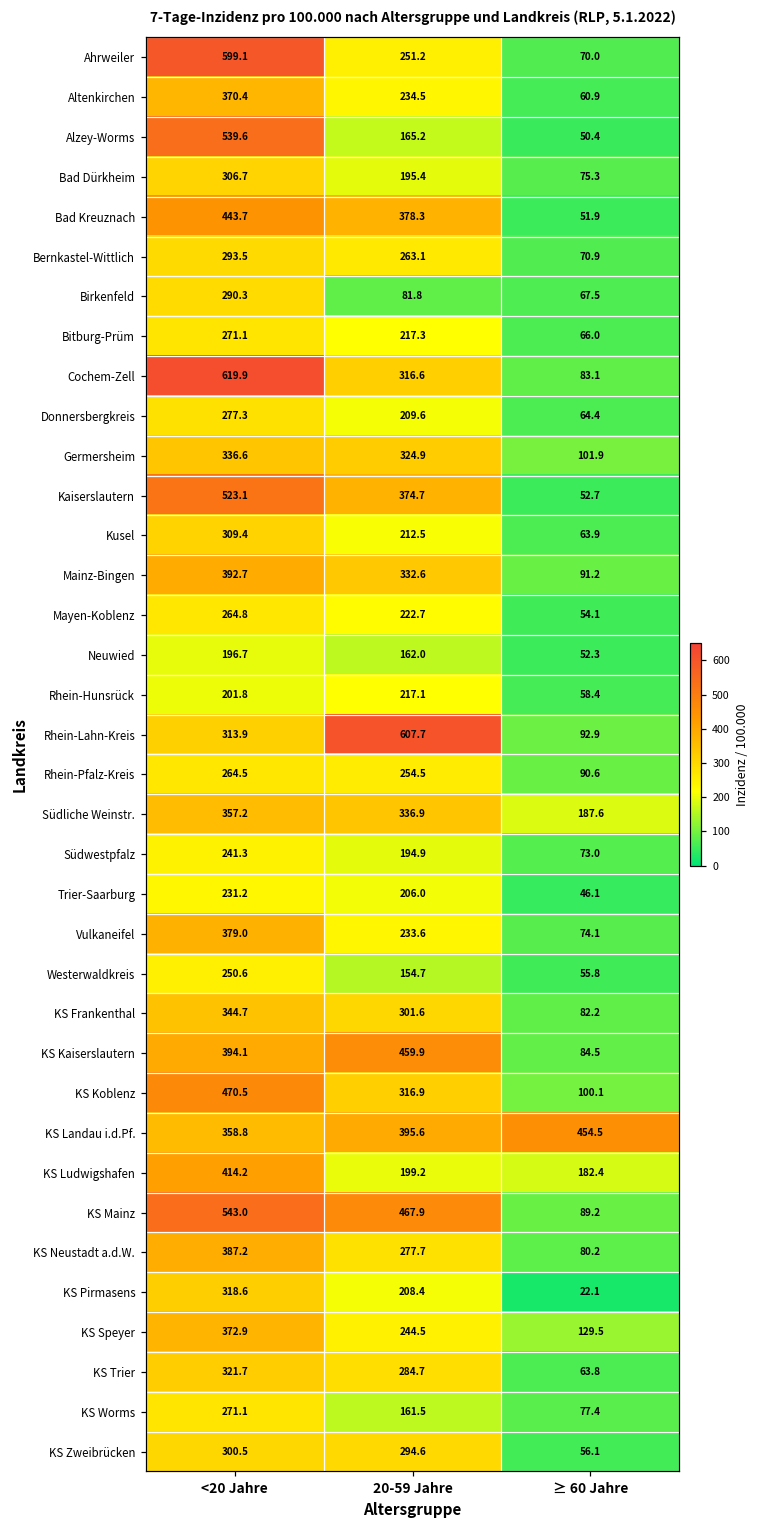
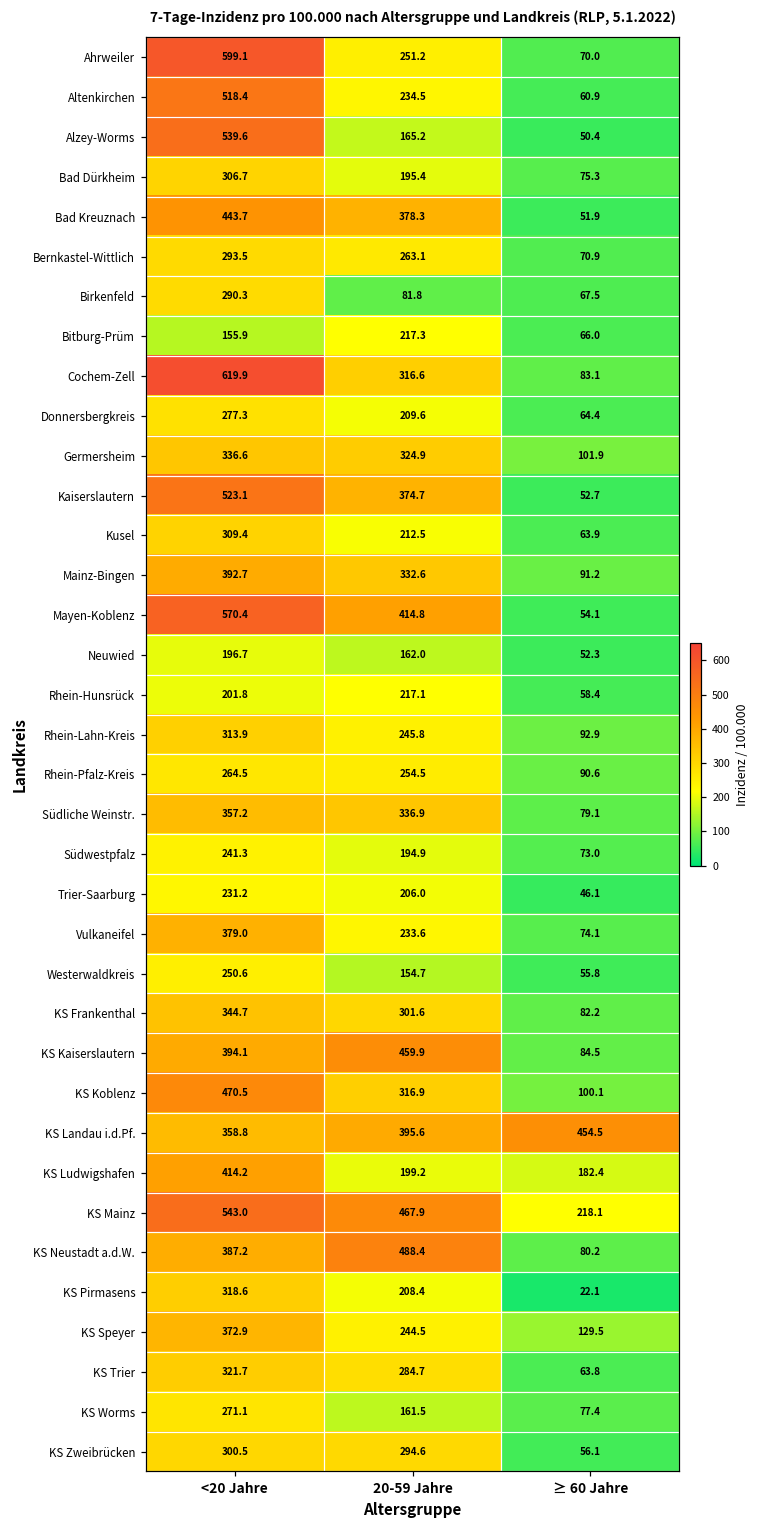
Altenkirchen, <20 Jahre: 370.4 -> 518.4
Bitburg-Prüm, <20 Jahre: 271.1 -> 155.9
Mayen-Koblenz, <20 Jahre: 264.8 -> 570.4
Mayen-Koblenz, 20-59 Jahre: 222.7 -> 414.8
Rhein-Lahn-Kreis, 20-59 Jahre: 607.7 -> 245.8
Südliche Weinstr., ≥ 60 Jahre: 187.6 -> 79.1
KS Mainz, ≥ 60 Jahre: 89.2 -> 218.1
KS Neustadt a.d.W., 20-59 Jahre: 277.7 -> 488.4
